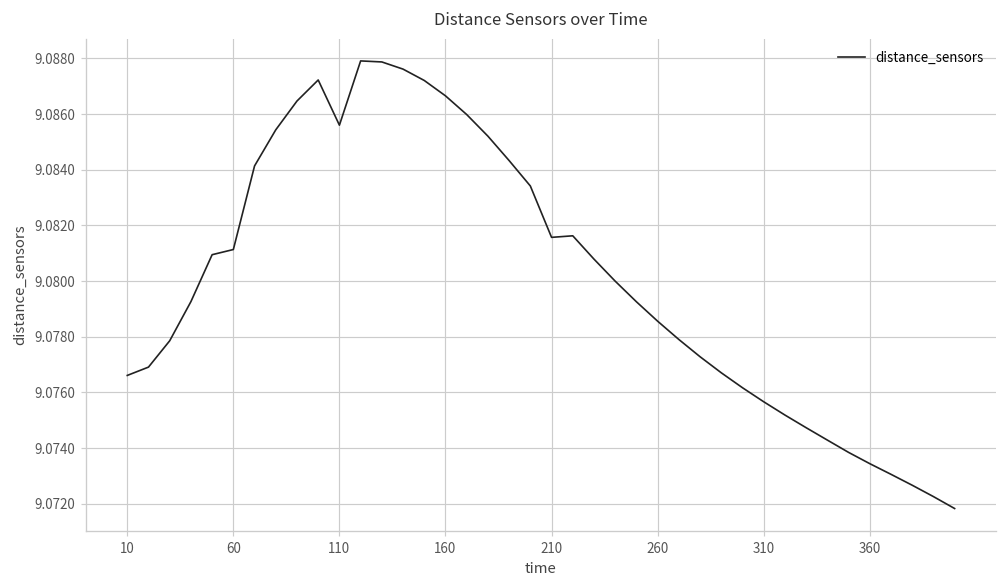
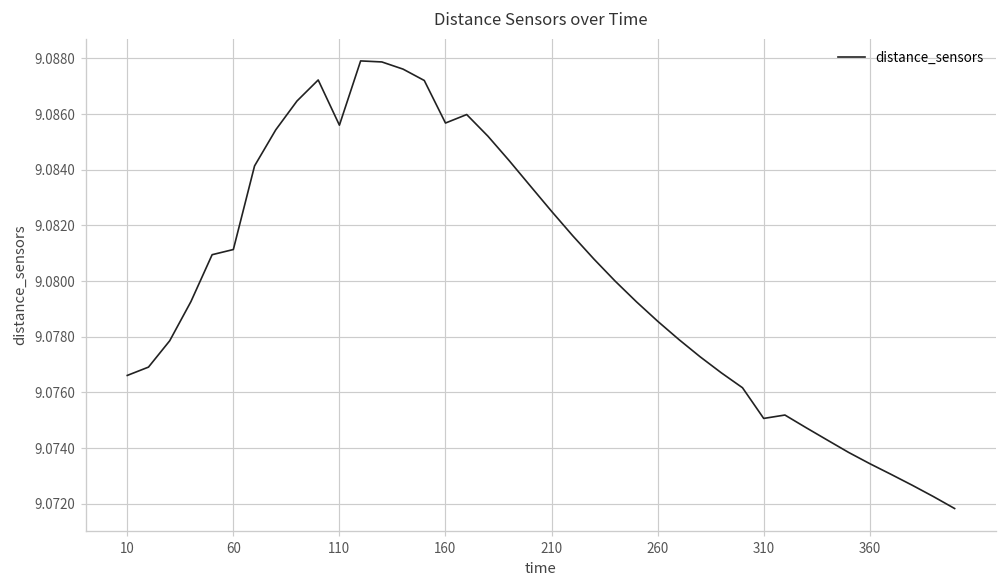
160: 9.0867 -> 9.0857
210: 9.0816 -> 9.0825
310: 9.0757 -> 9.0751
